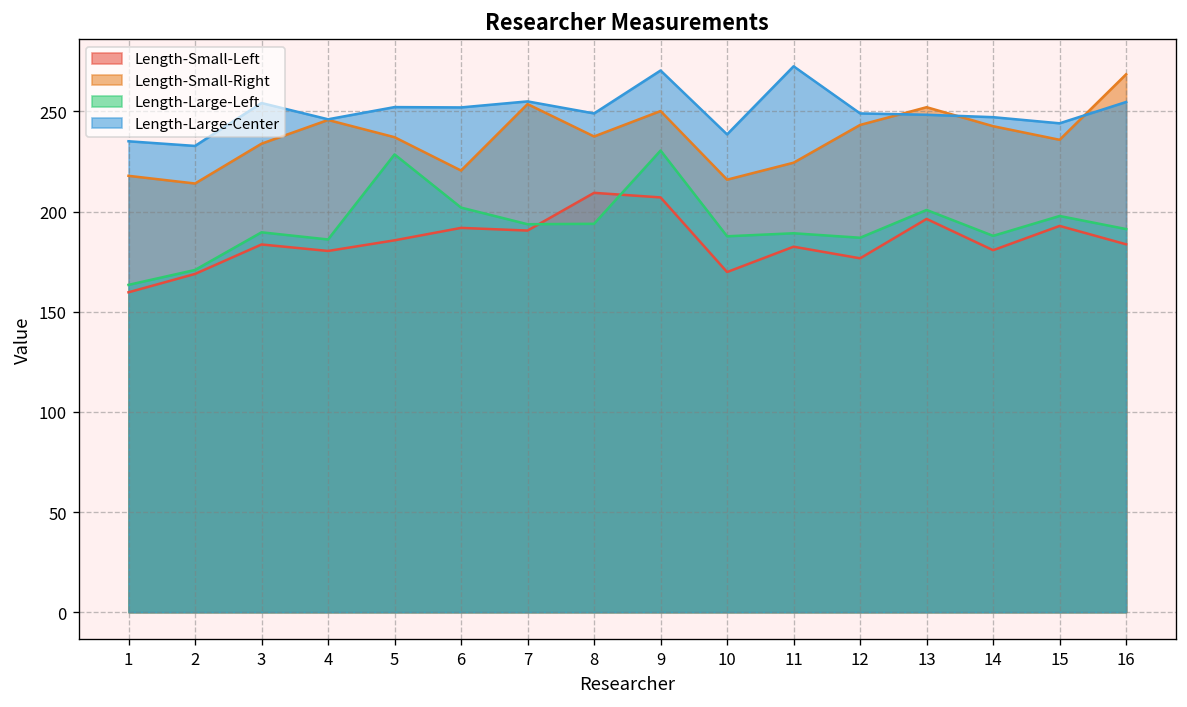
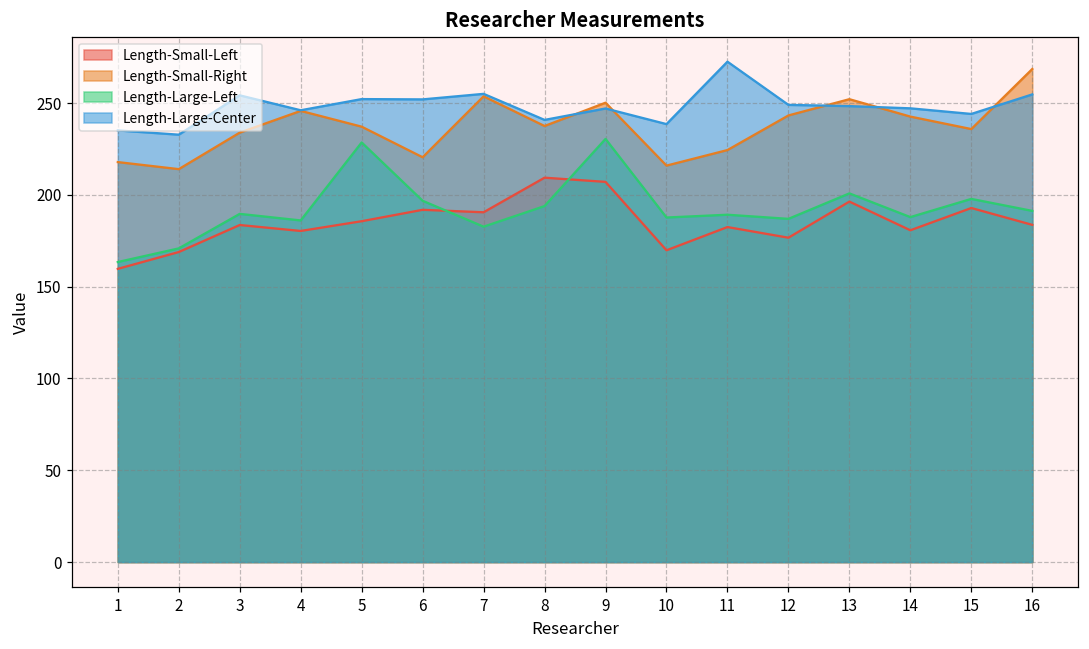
Length-Large-Left, 6: 202 -> 197
Length-Large-Left, 7: 194 -> 183
Length-Large-Center, 8: 249 -> 241
Length-Large-Center, 9: 270 -> 247
